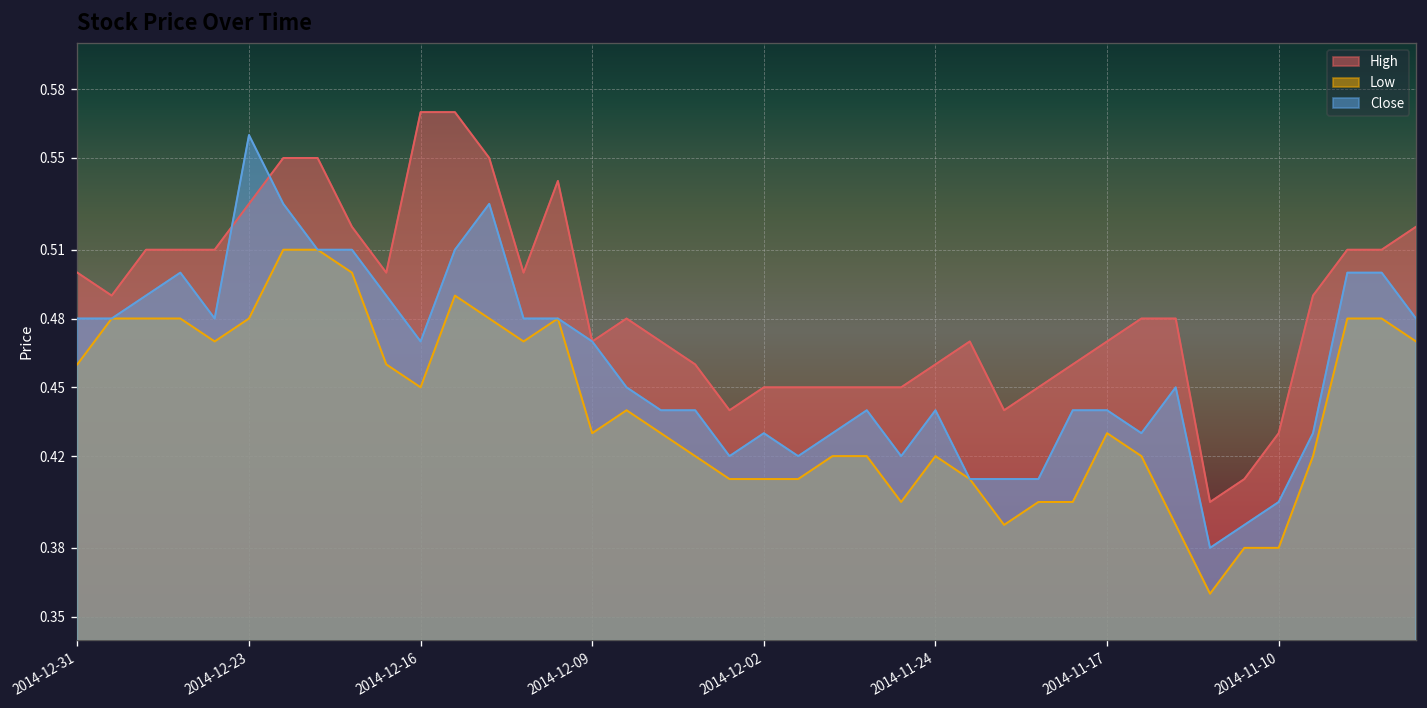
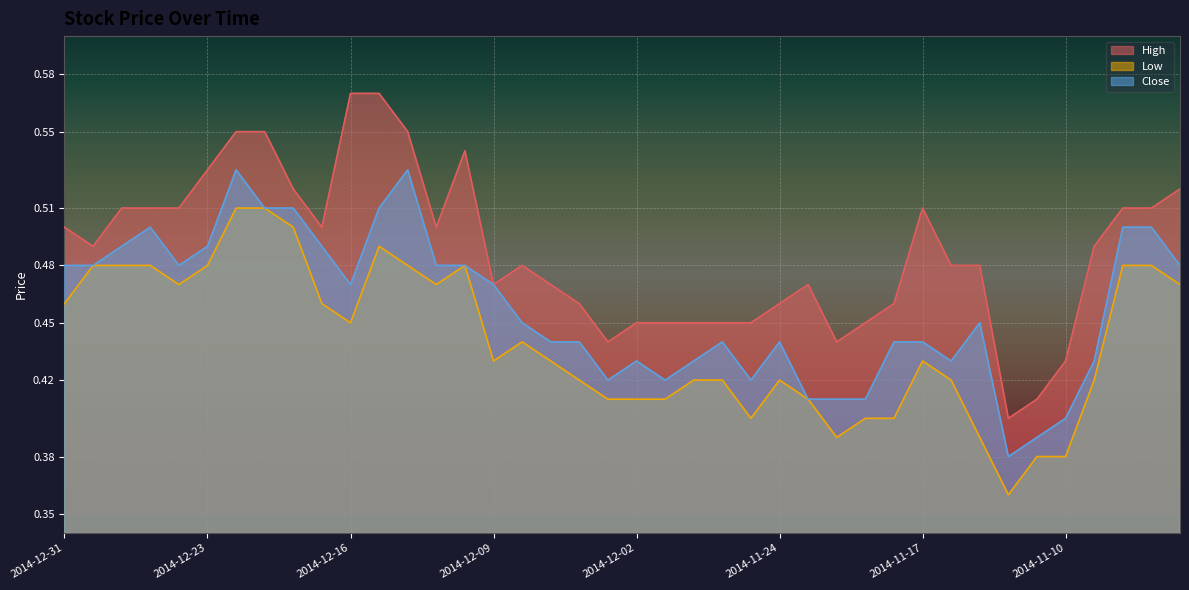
Close, 2014-12-23: 0.56 -> 0.49
High, 2014-11-17: 0.47 -> 0.51
